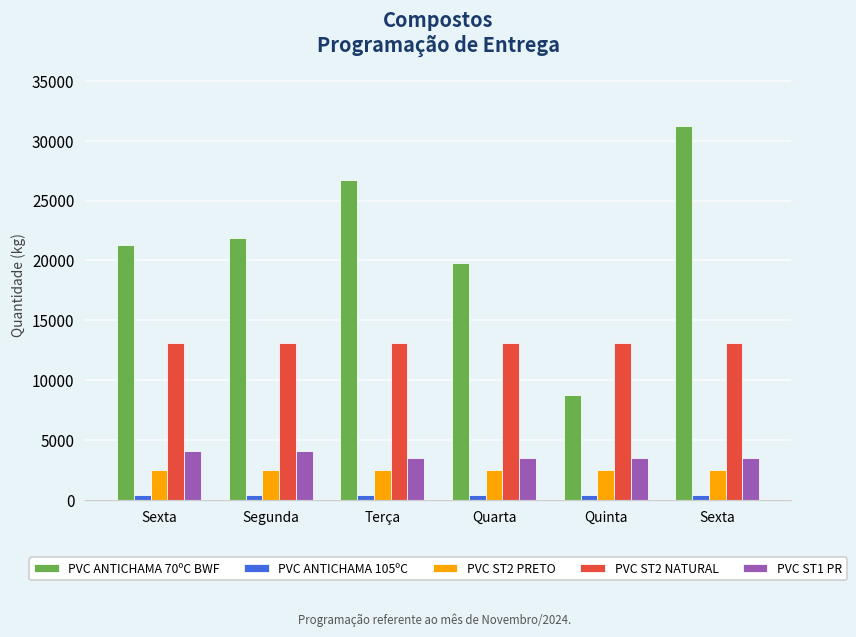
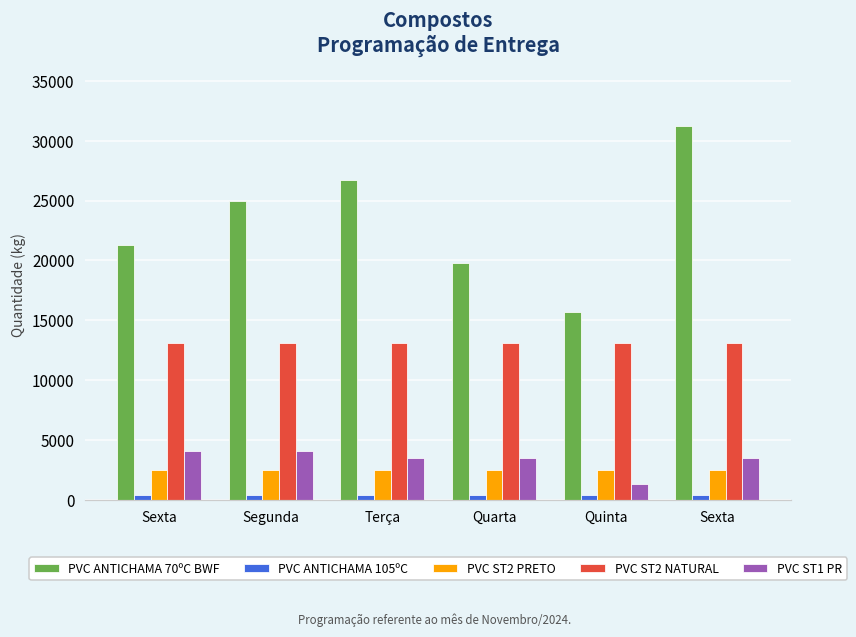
PVC ANTICHAMA 70ºC BWF, Segunda: 21900 -> 25000
PVC ANTICHAMA 70ºC BWF, Quinta: 8800 -> 15700
PVC ST1 PR, Quinta: 3500 -> 1300
